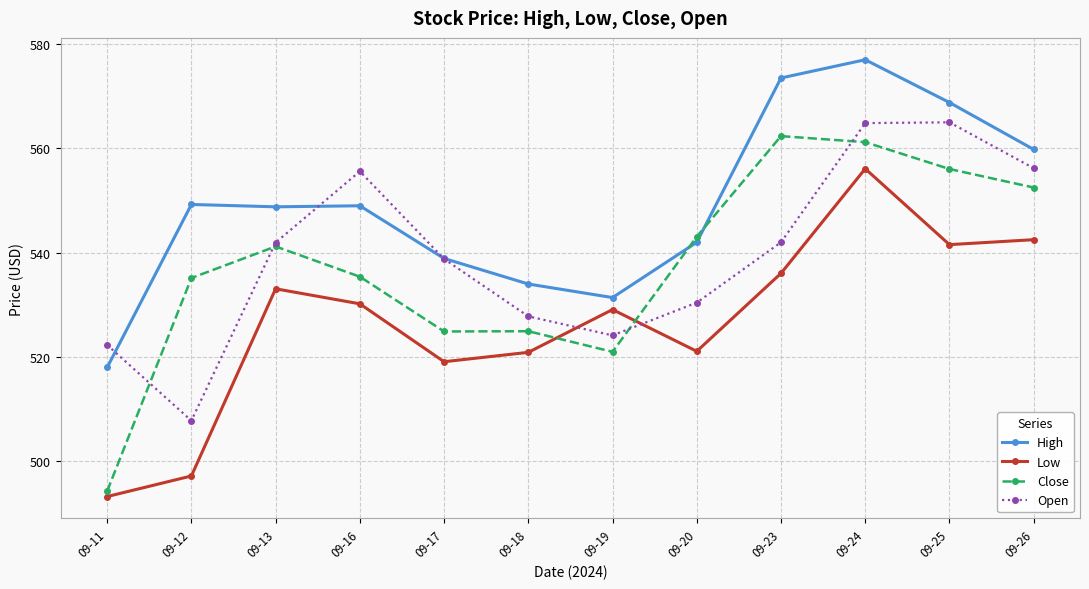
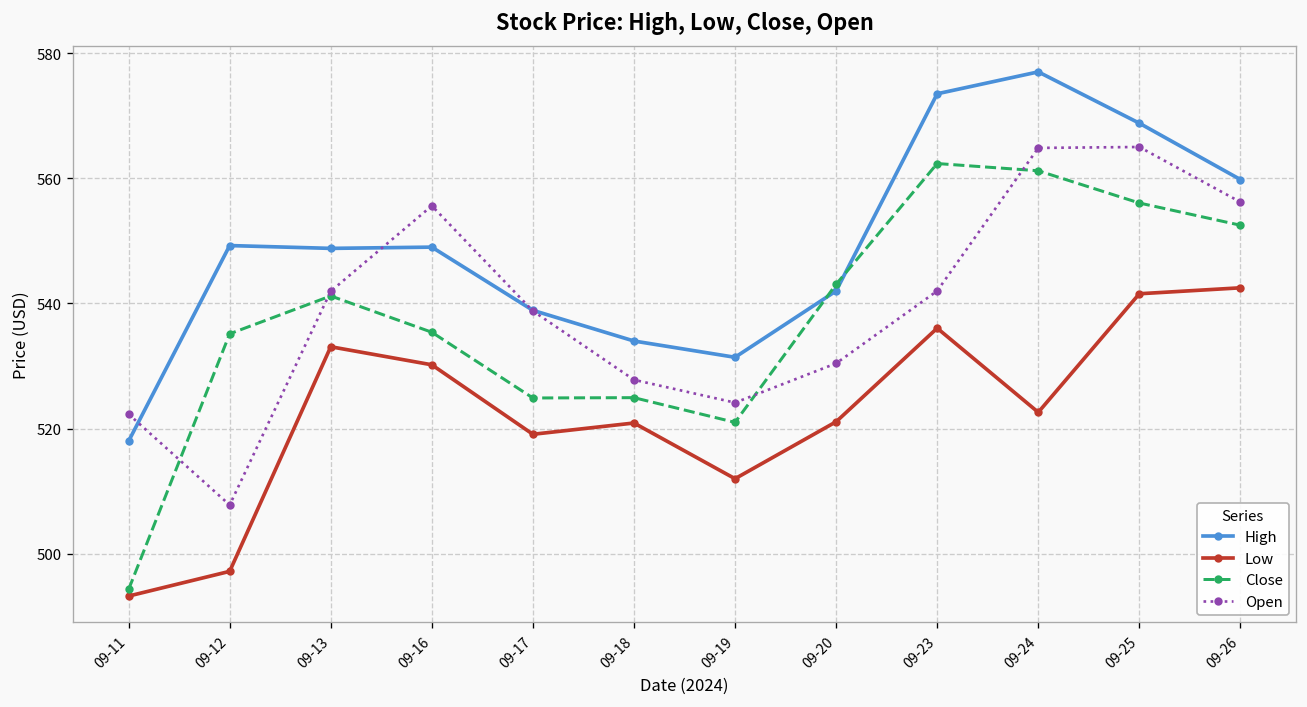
Low, 09-19: 529 -> 512
Low, 09-24: 556 -> 523
